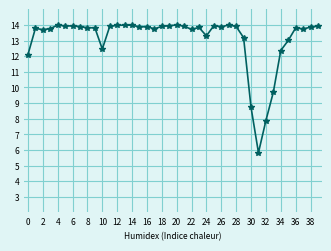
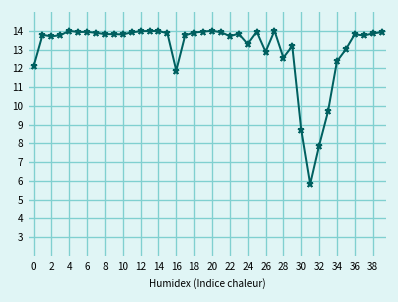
10: 12.5 -> 13.8
16: 13.9 -> 11.9
26: 13.9 -> 12.9
28: 13.9 -> 12.6
